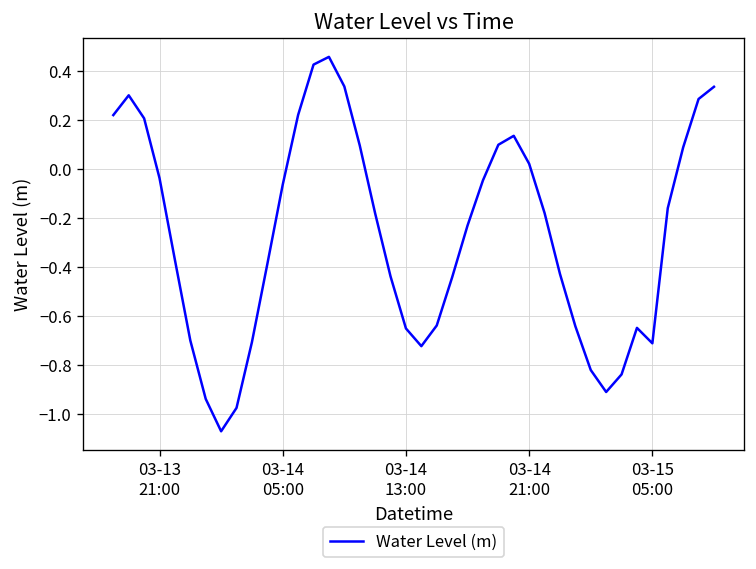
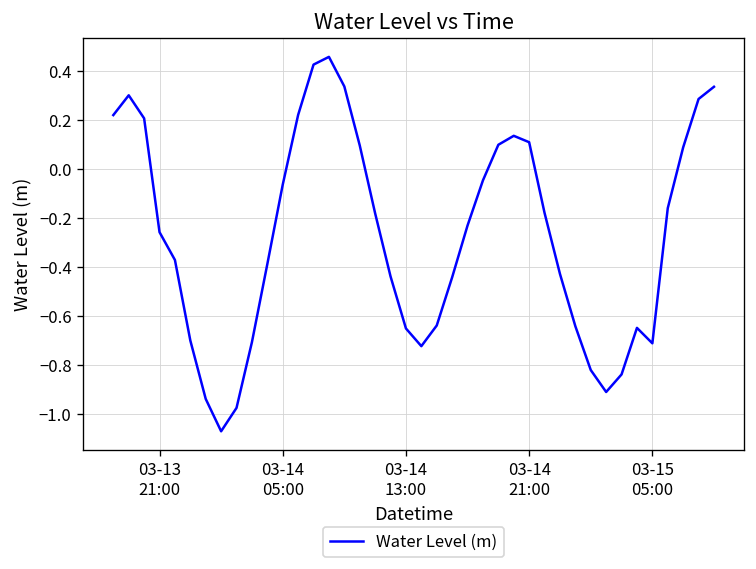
03-13 21:00: -0.04 -> -0.26
03-14 21:00: 0.02 -> 0.11
